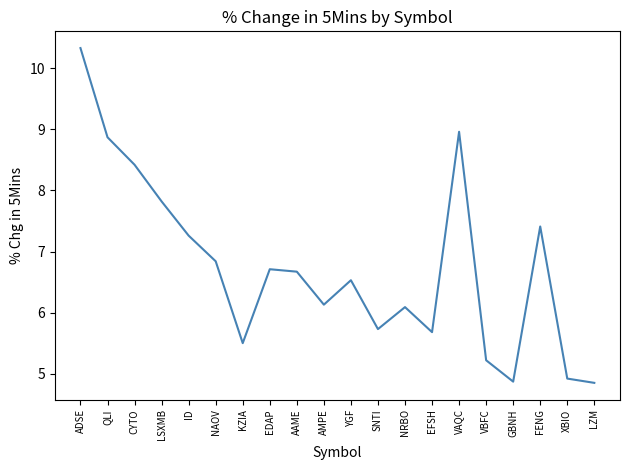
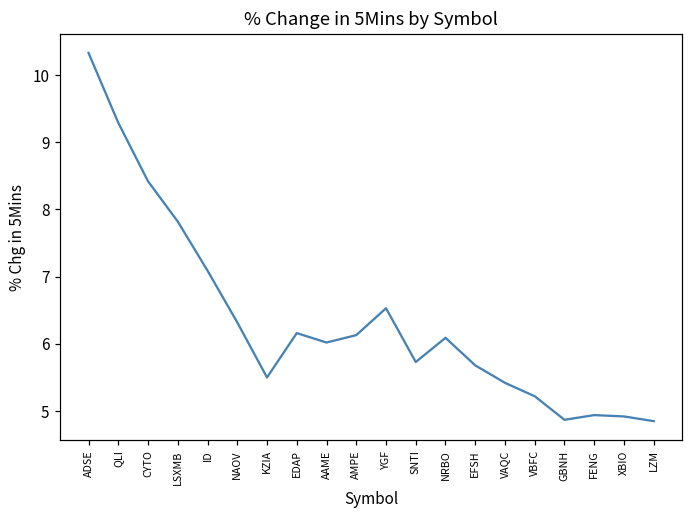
QLI: 8.9 -> 9.3
ID: 7.3 -> 7.1
NAOV: 6.8 -> 6.3
EDAP: 6.7 -> 6.2
AAME: 6.7 -> 6.0
VAQC: 9.0 -> 5.4
FENG: 7.4 -> 4.9
